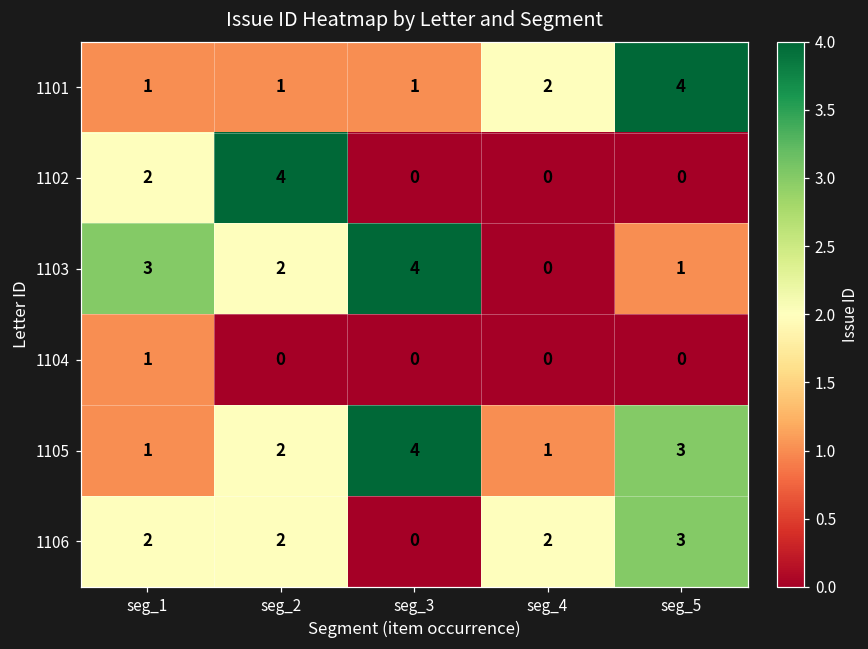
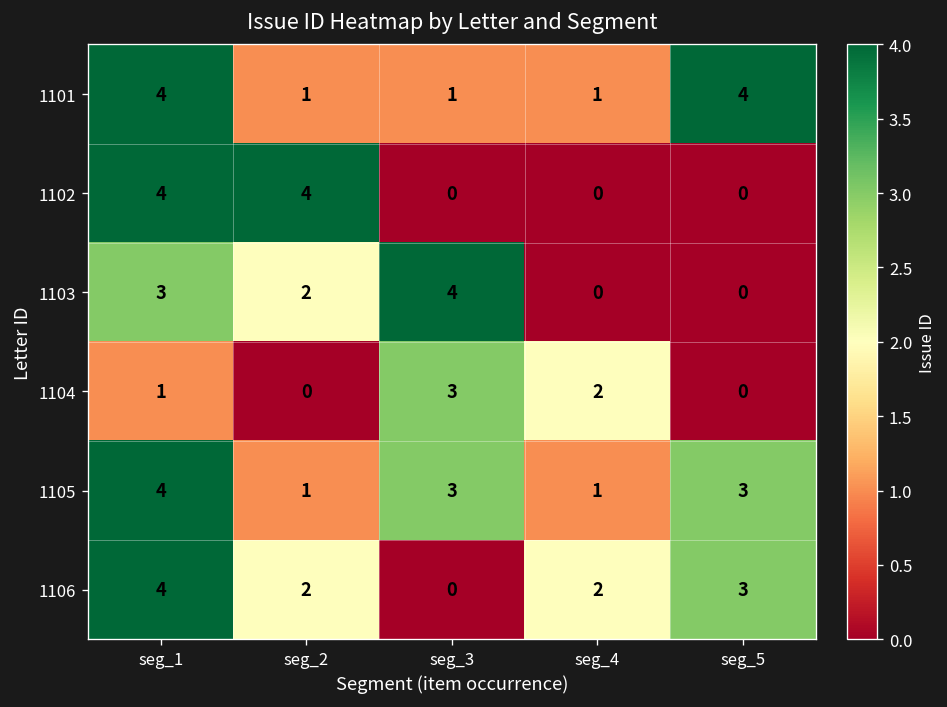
1101, seg_1: 1 -> 4
1101, seg_4: 2 -> 1
1102, seg_1: 2 -> 4
1103, seg_5: 1 -> 0
1104, seg_3: 0 -> 3
1104, seg_4: 0 -> 2
1105, seg_1: 1 -> 4
1105, seg_2: 2 -> 1
1105, seg_3: 4 -> 3
1106, seg_1: 2 -> 4
